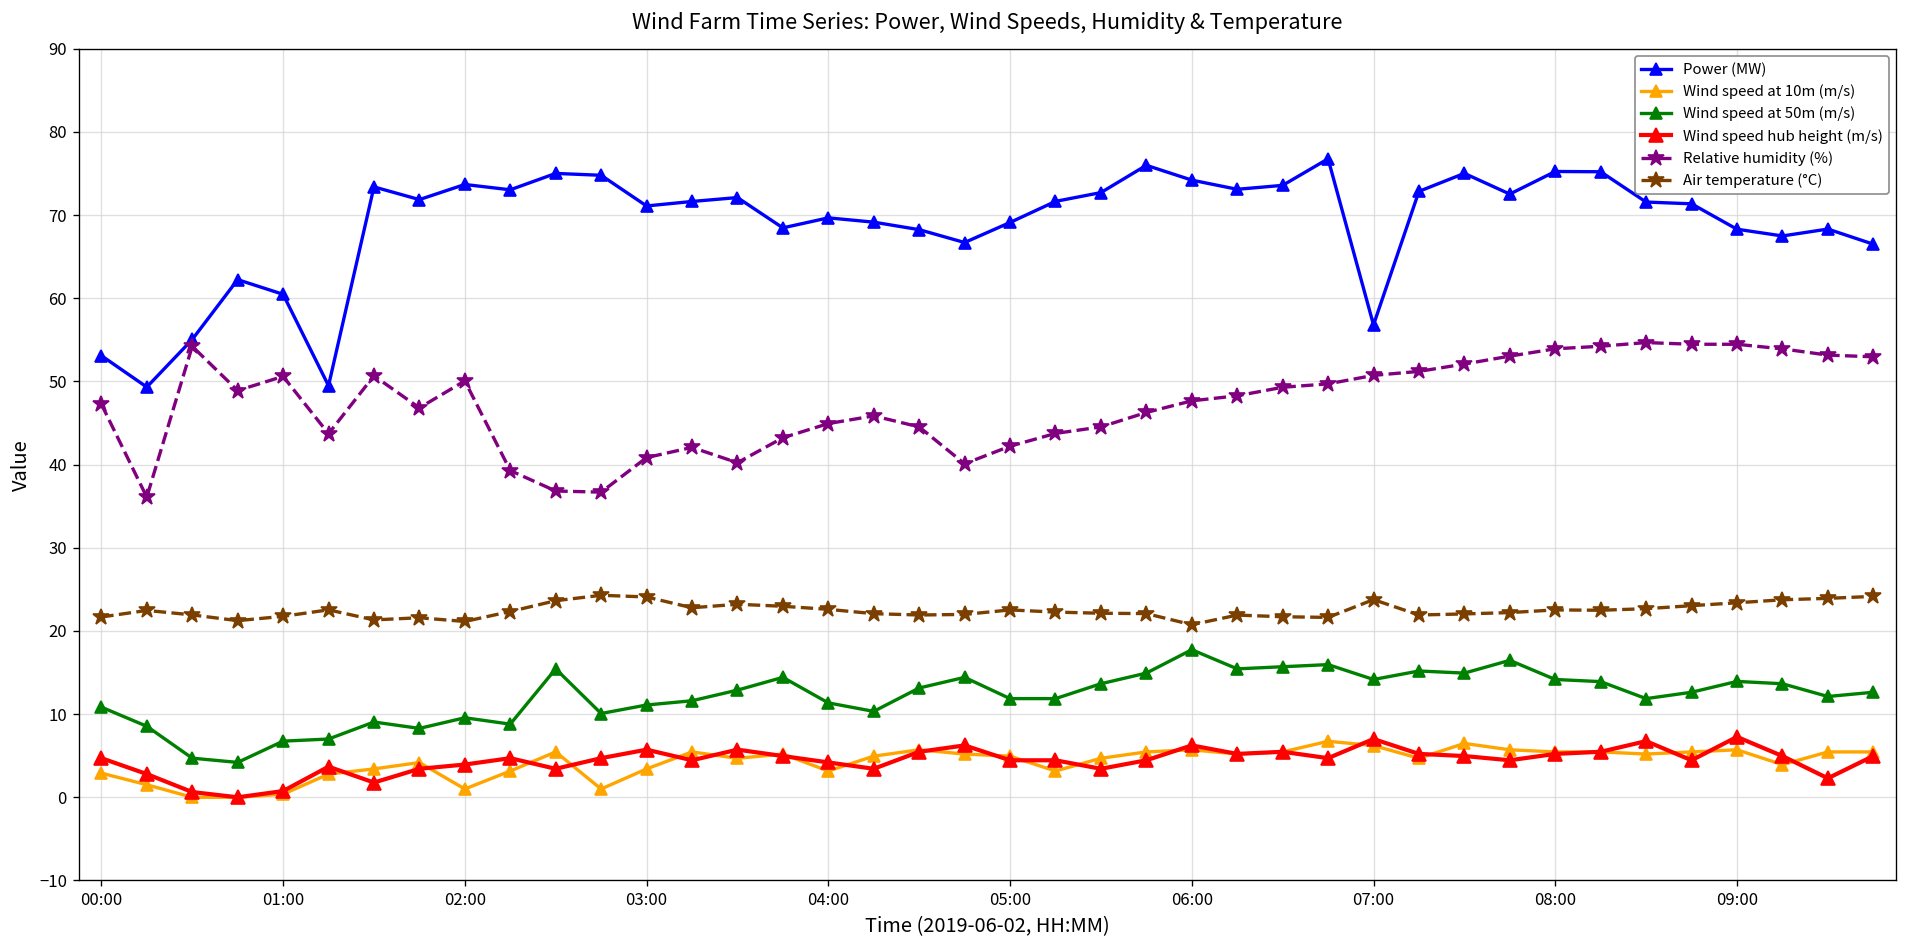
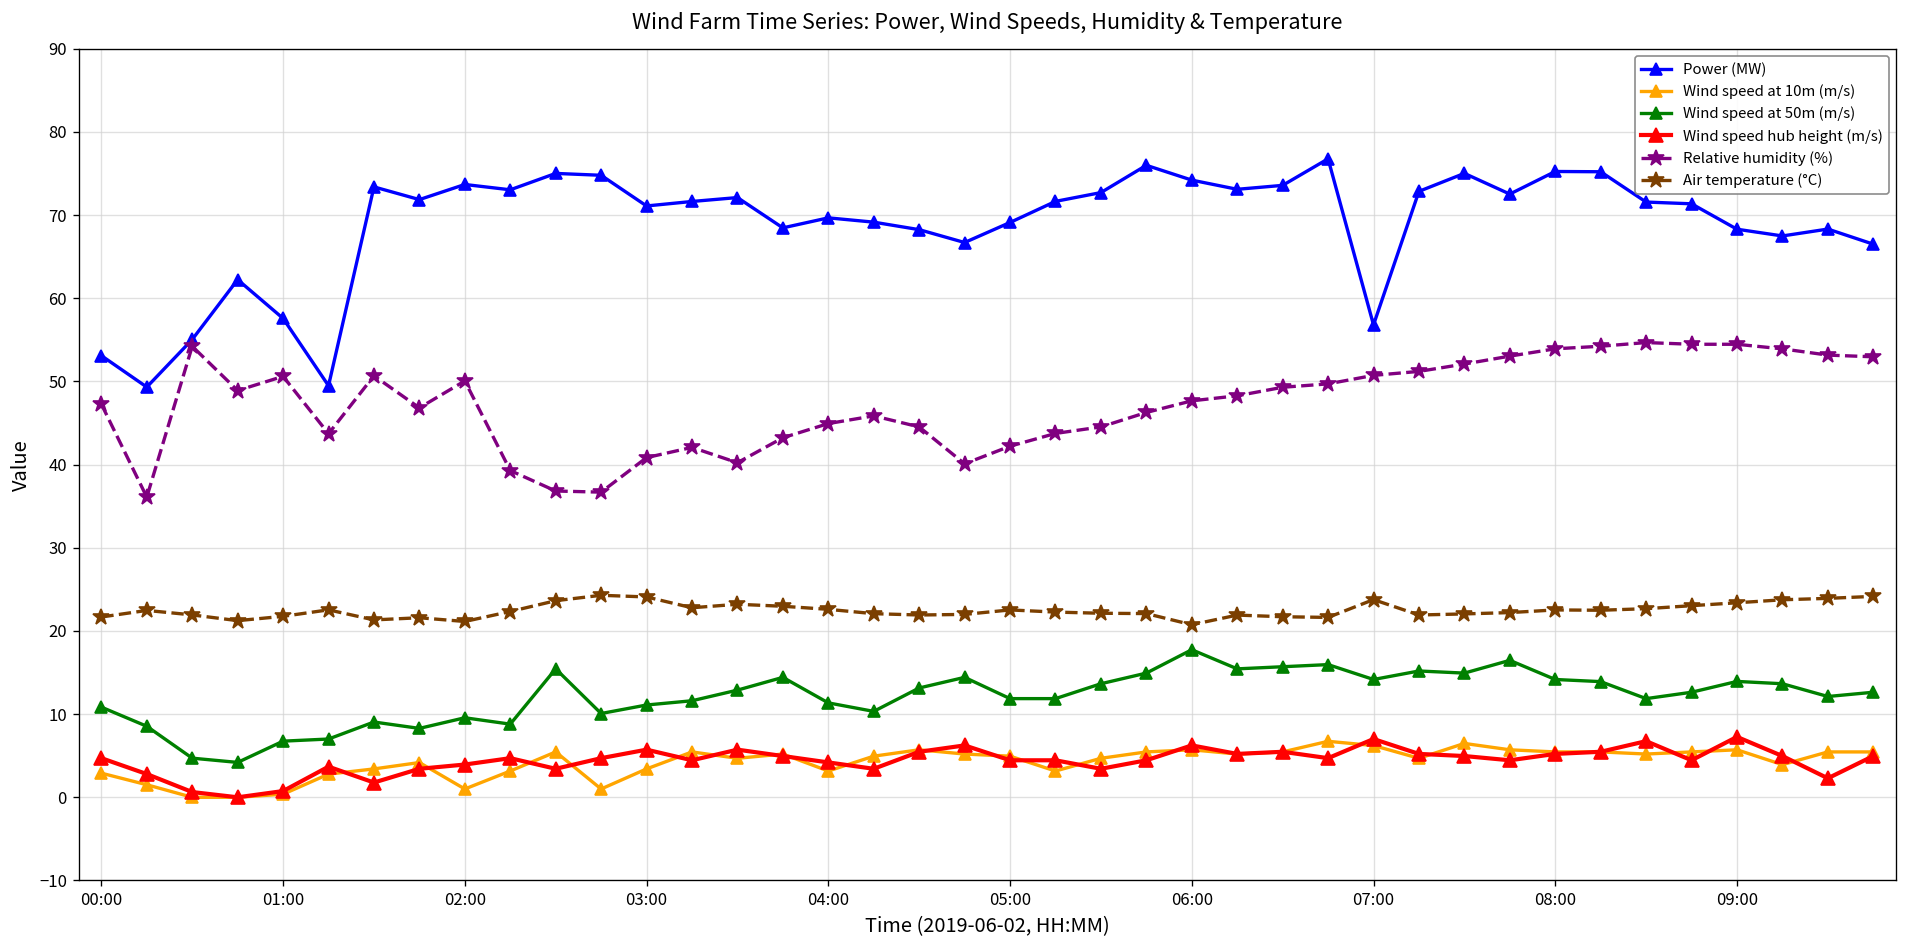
Power (MW), 01:00: 60 -> 58
